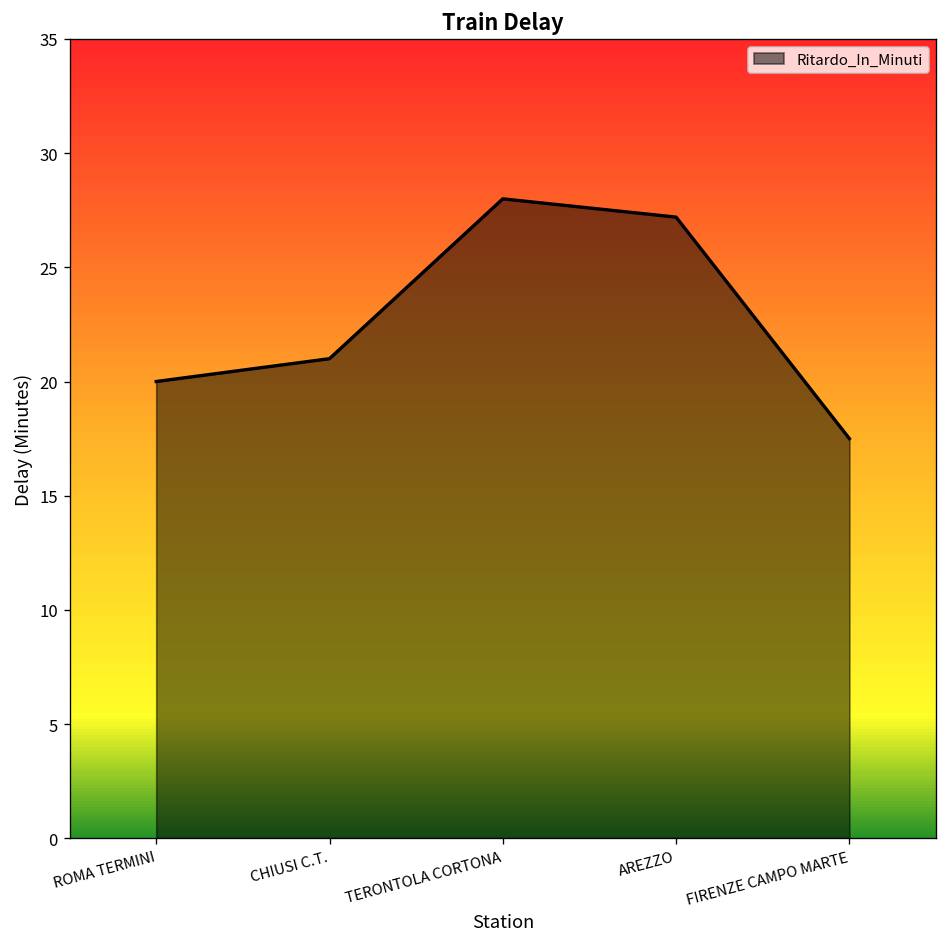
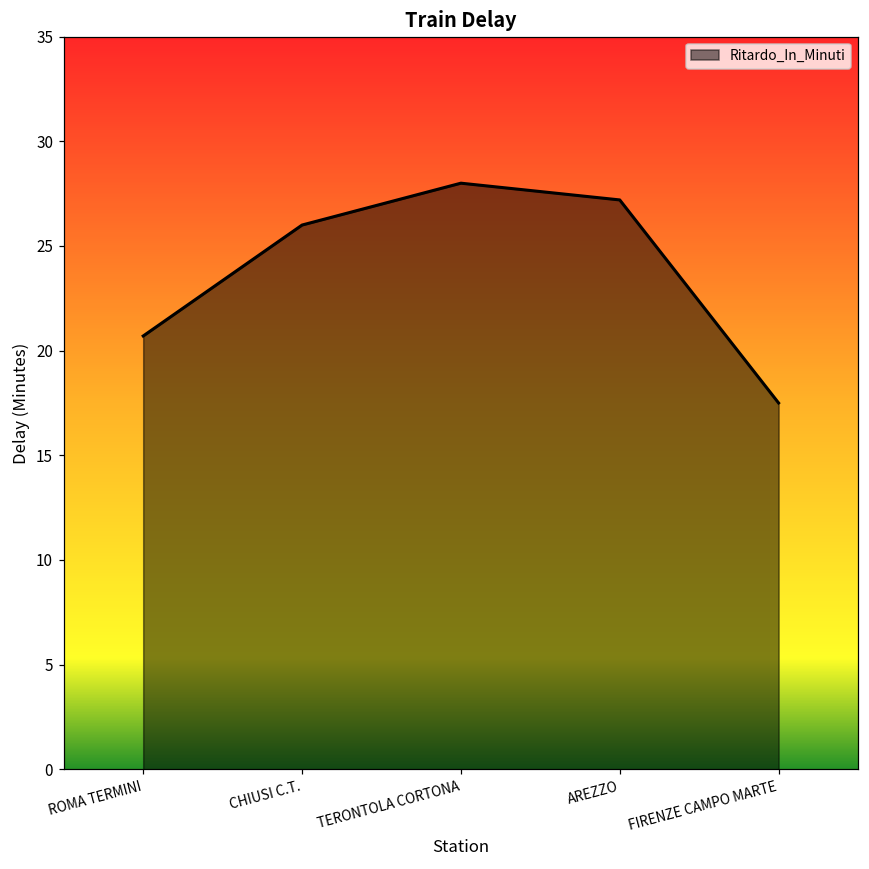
ROMA TERMINI: 20.0 -> 20.7
CHIUSI C.T.: 21 -> 26
